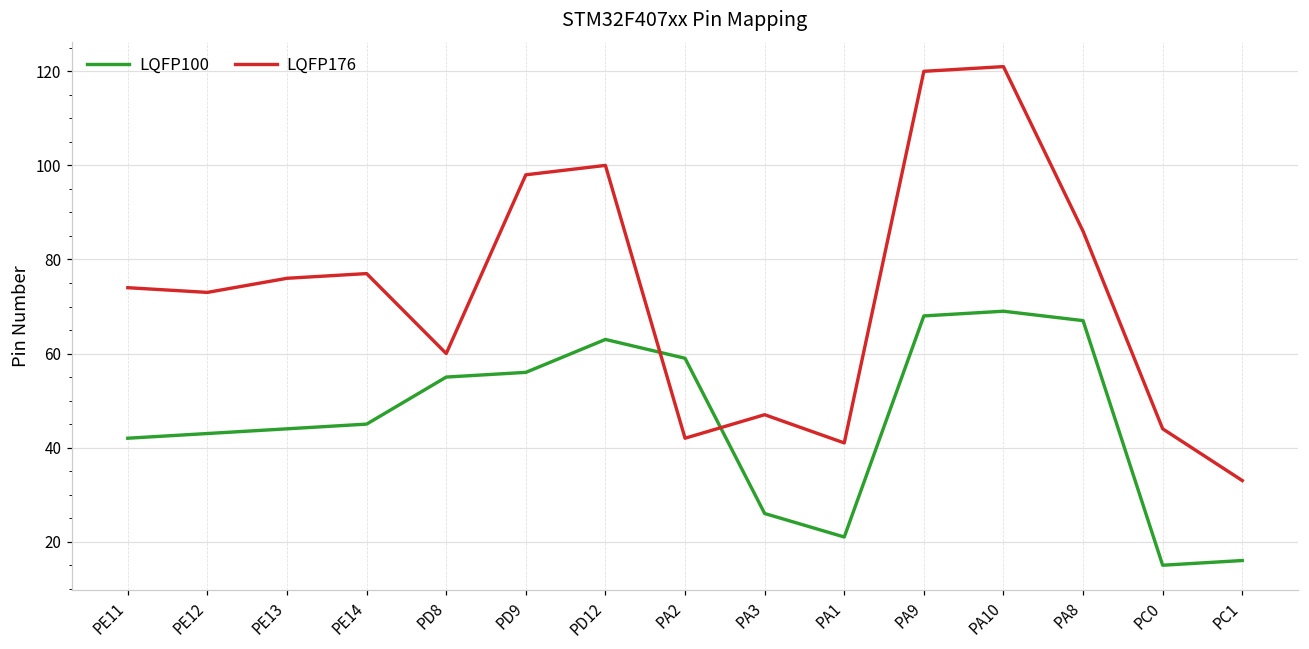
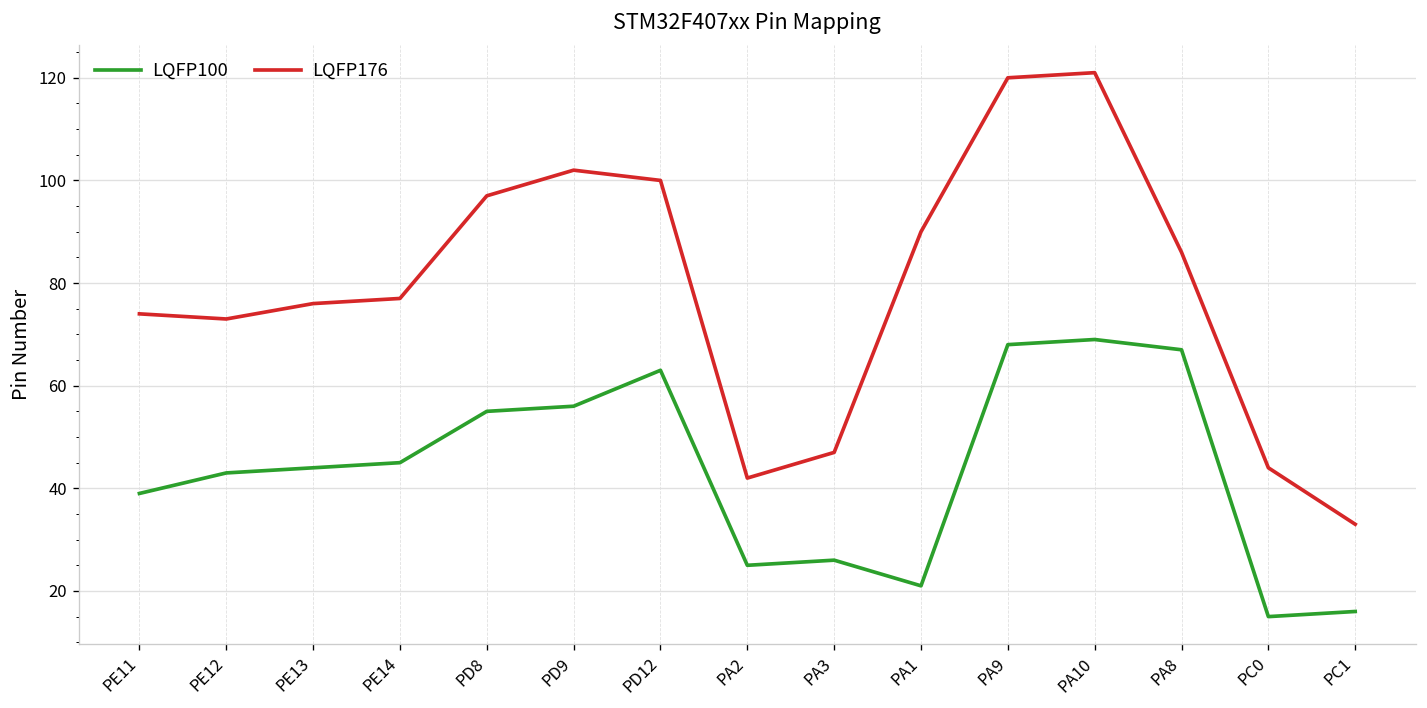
LQFP100, PE11: 42 -> 39
LQFP176, PD8: 60 -> 97
LQFP176, PD9: 98 -> 102
LQFP100, PA2: 59 -> 25
LQFP176, PA1: 41 -> 90
